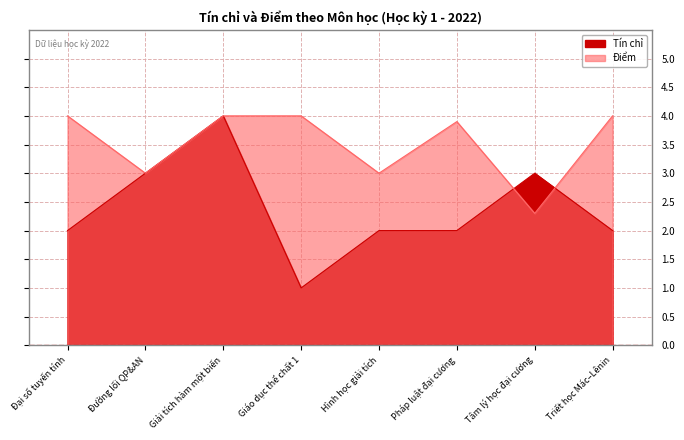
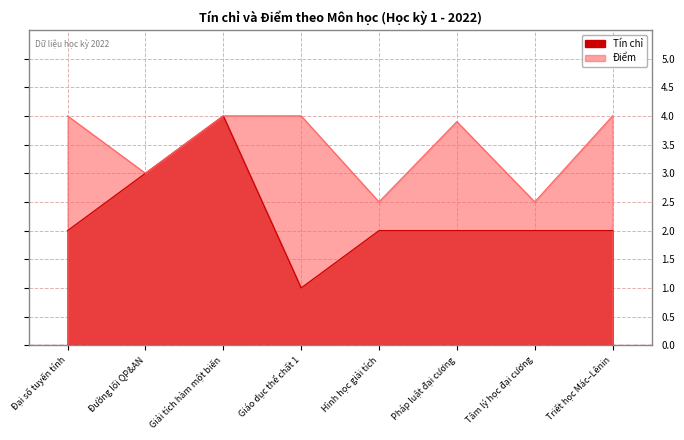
Điểm, Hình học giải tích: 3.0 -> 2.5
Tín chỉ, Tâm lý học đại cương: 3 -> 2
Điểm, Tâm lý học đại cương: 2.3 -> 2.5
